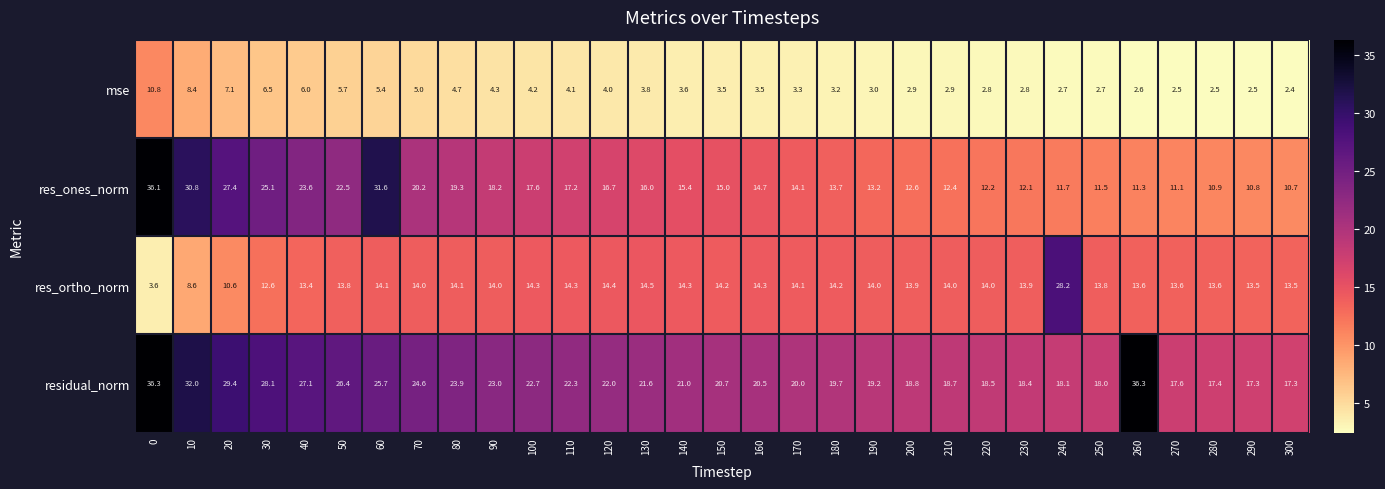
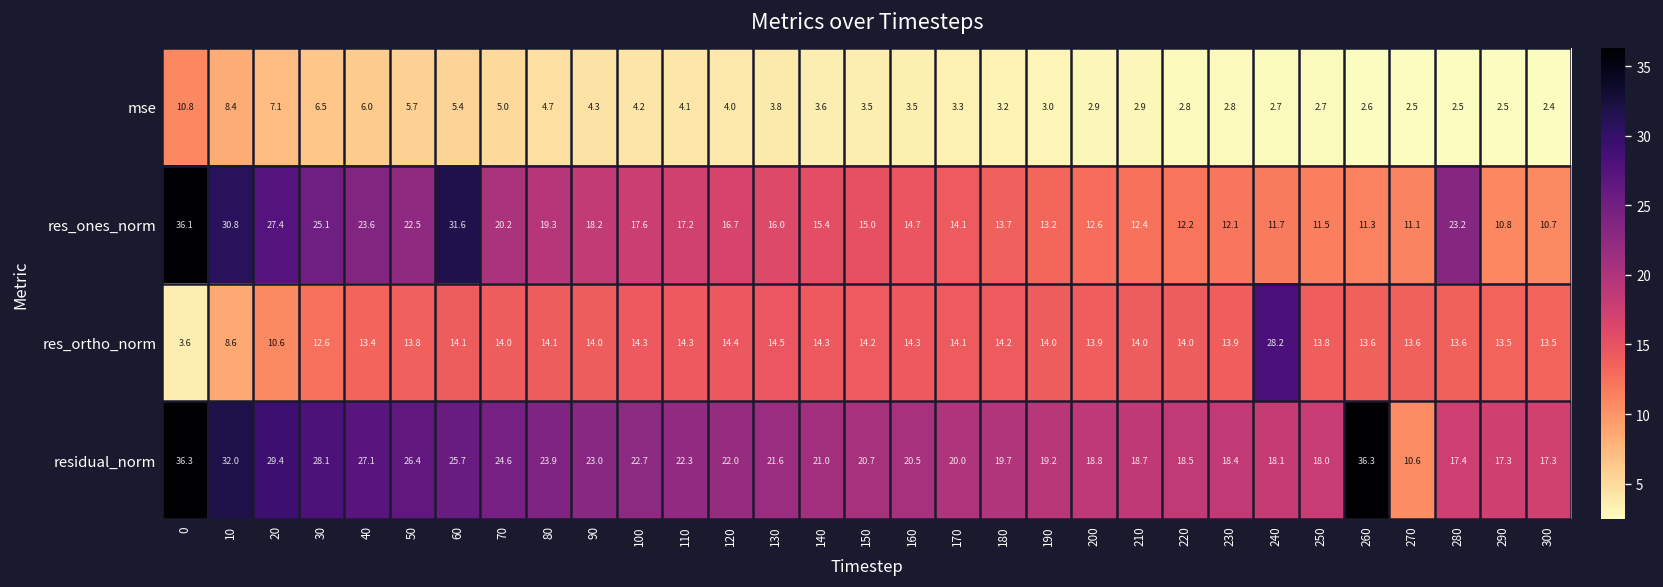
res_ones_norm, 280: 10.9 -> 23.2
residual_norm, 270: 17.6 -> 10.6
